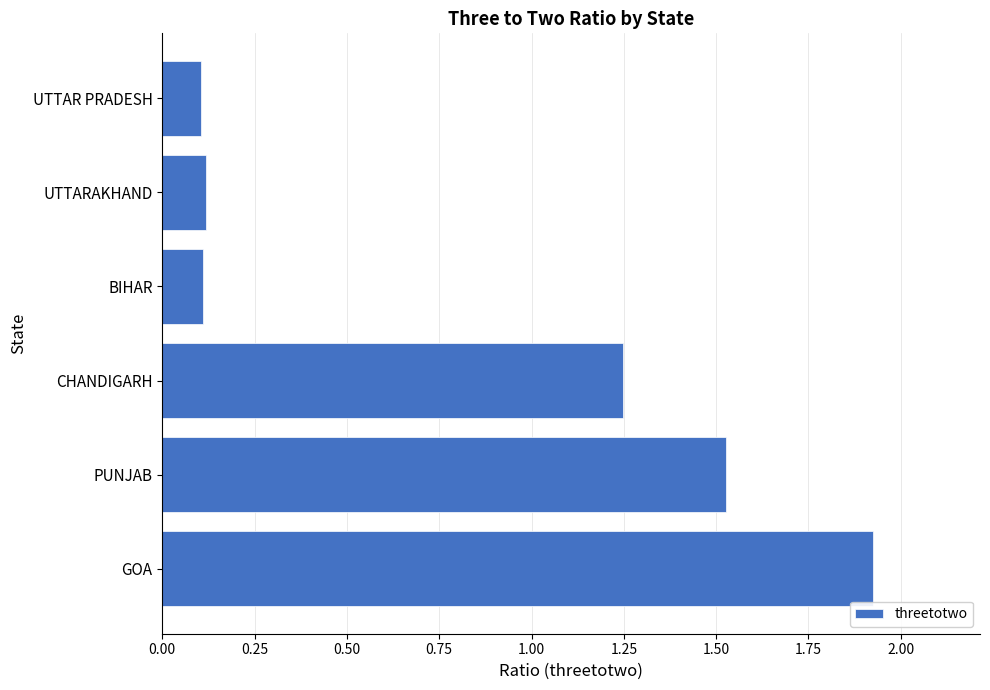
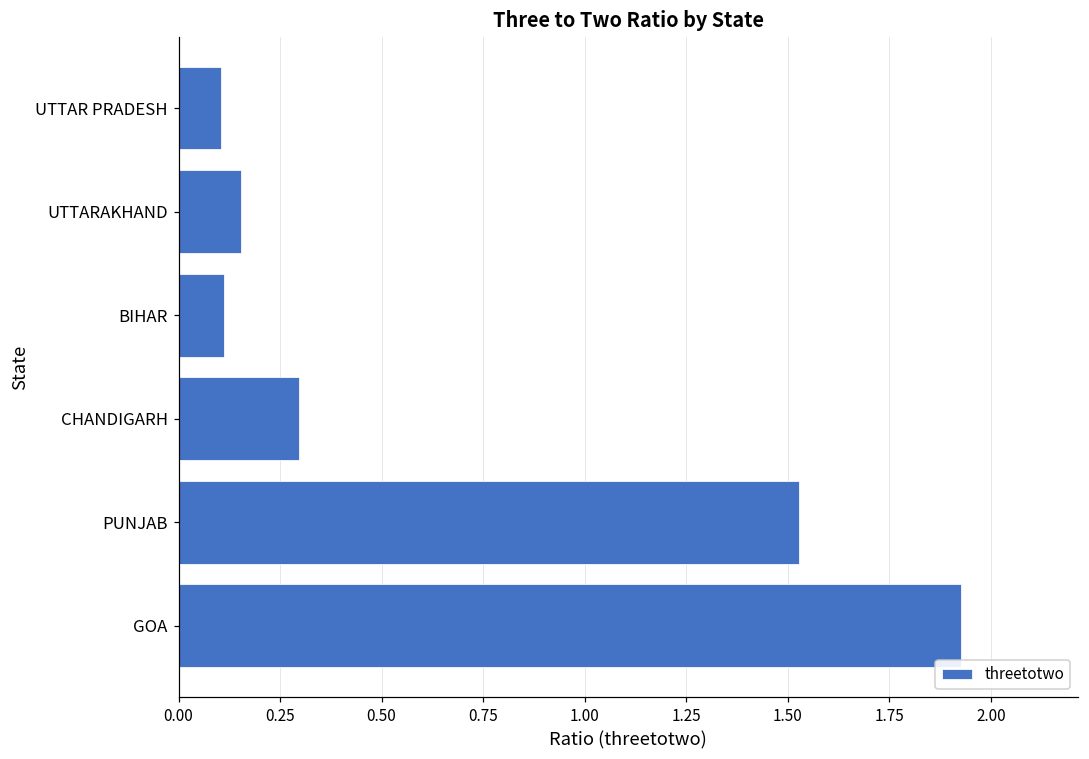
UTTARAKHAND: 0.12 -> 0.15
CHANDIGARH: 1.25 -> 0.30
